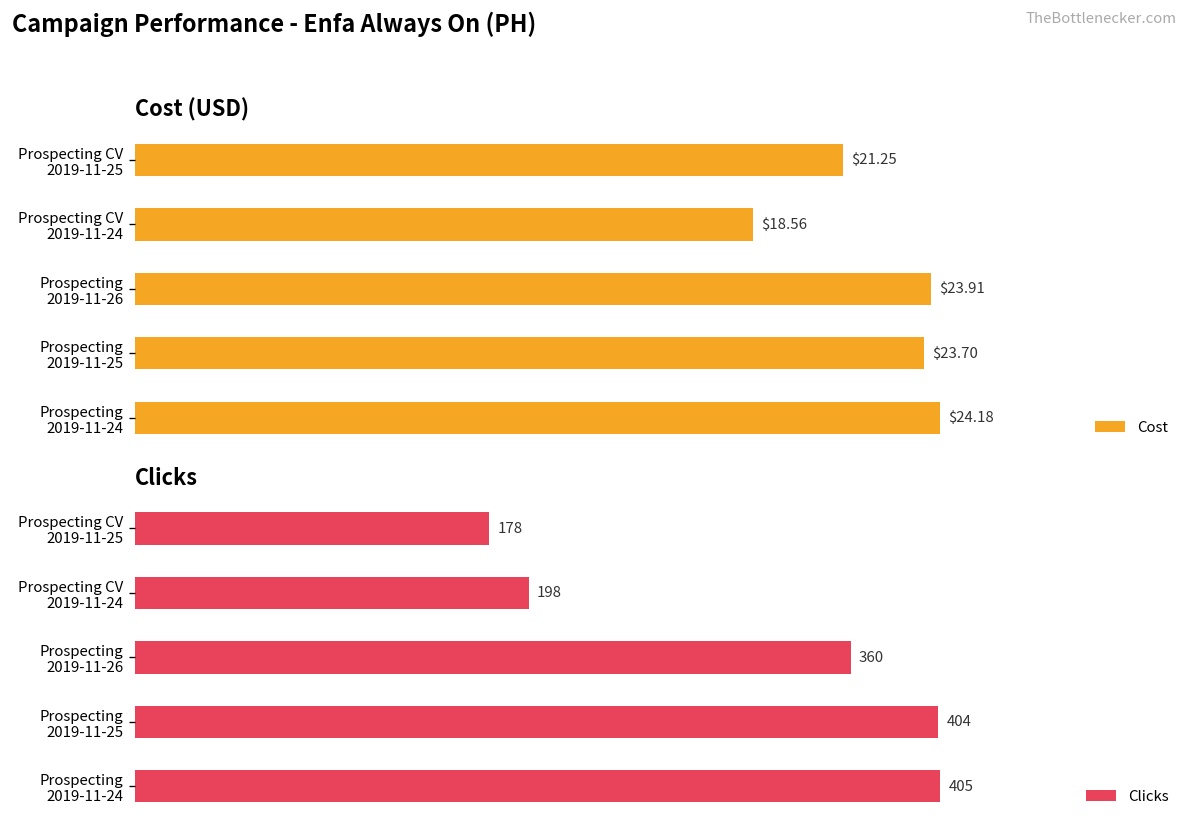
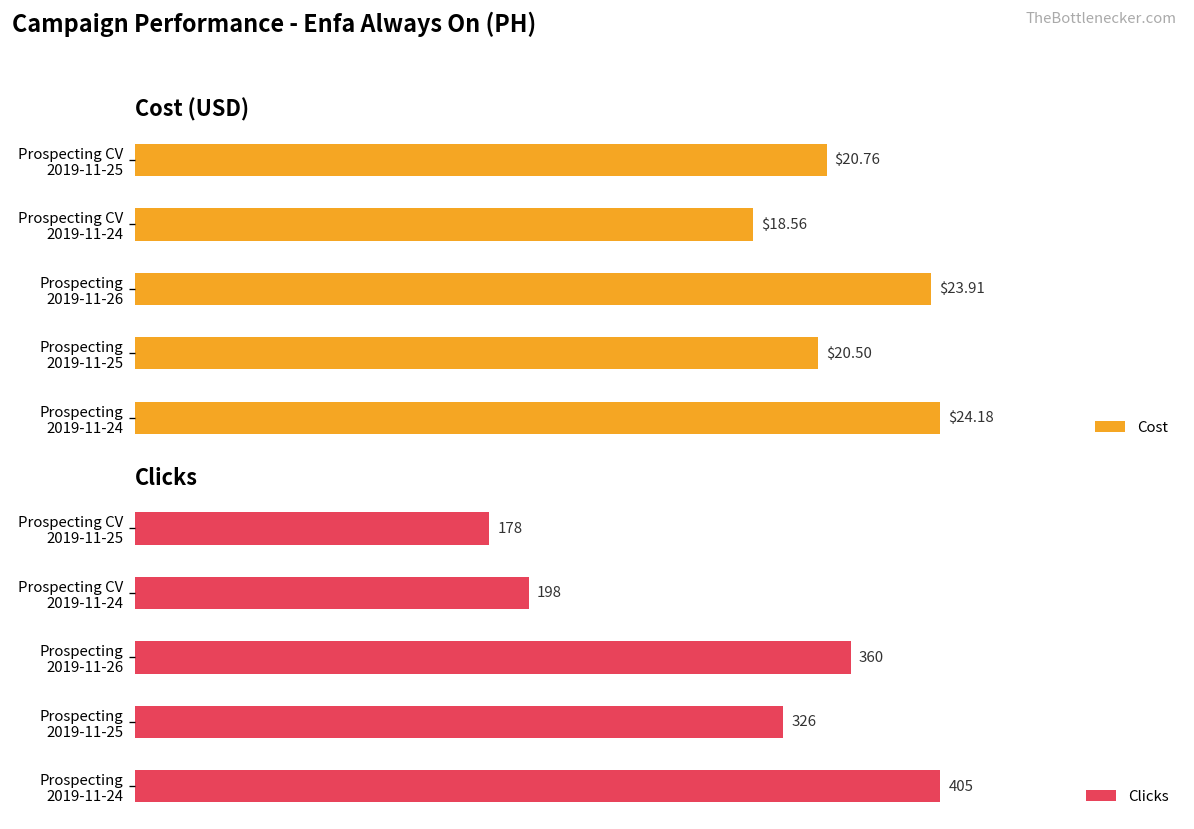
Cost (USD), Prospecting CV 2019-11-25: $21.25 -> $20.76
Cost (USD), Prospecting 2019-11-25: $23.70 -> $20.50
Clicks, Prospecting 2019-11-25: 404 -> 326
